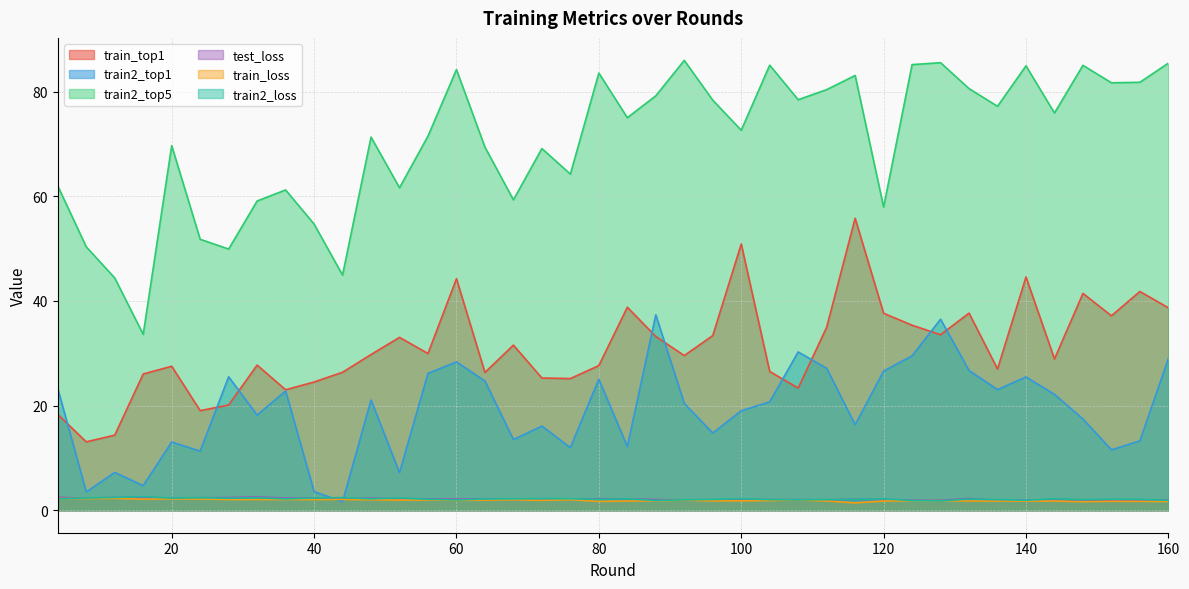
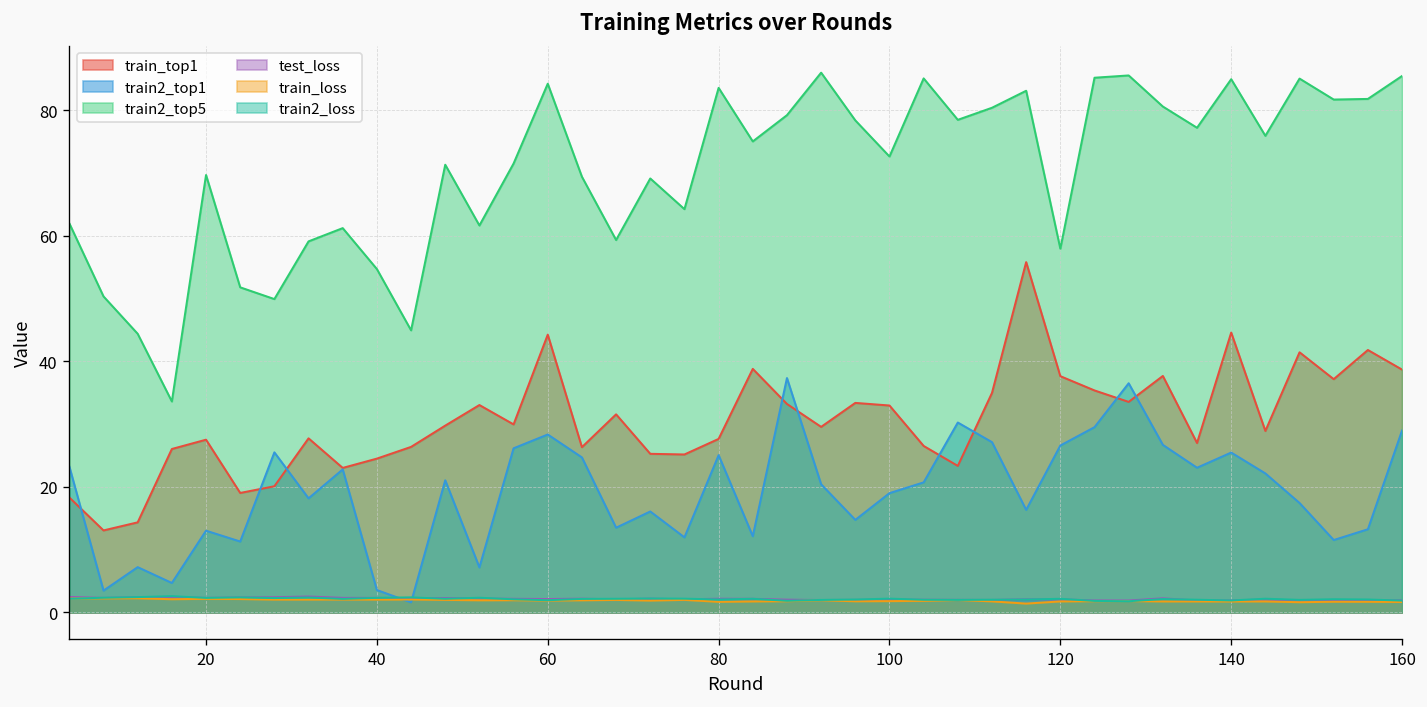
train_top1, 100: 51 -> 33
